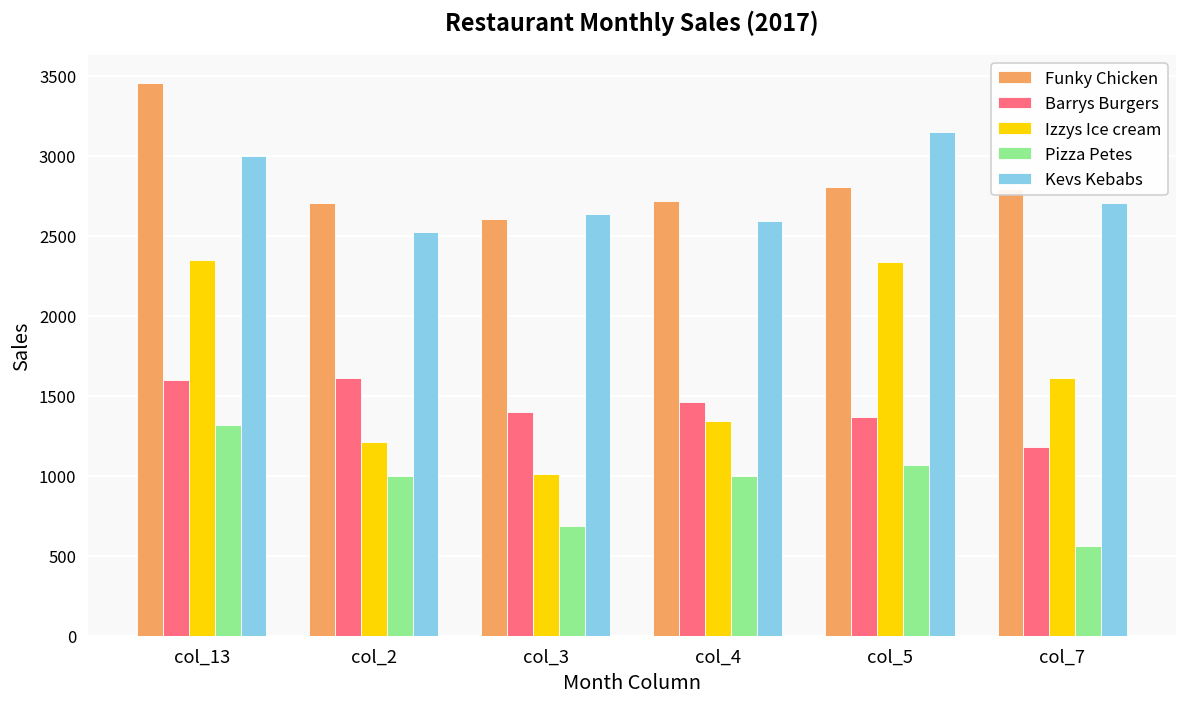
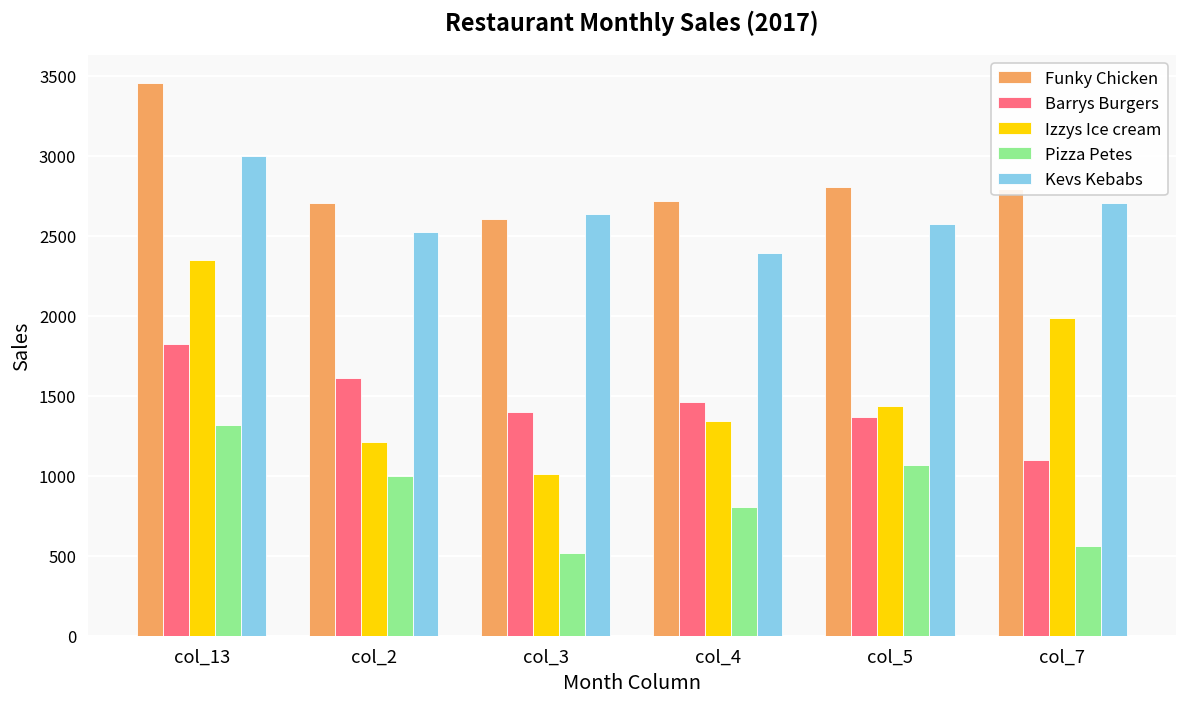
Barrys Burgers, col_13: 1600 -> 1820
Pizza Petes, col_3: 690 -> 520
Pizza Petes, col_4: 1000 -> 800
Kevs Kebabs, col_4: 2590 -> 2390
Izzys Ice cream, col_5: 2340 -> 1440
Kevs Kebabs, col_5: 3150 -> 2570
Barrys Burgers, col_7: 1180 -> 1100
Izzys Ice cream, col_7: 1610 -> 1990
